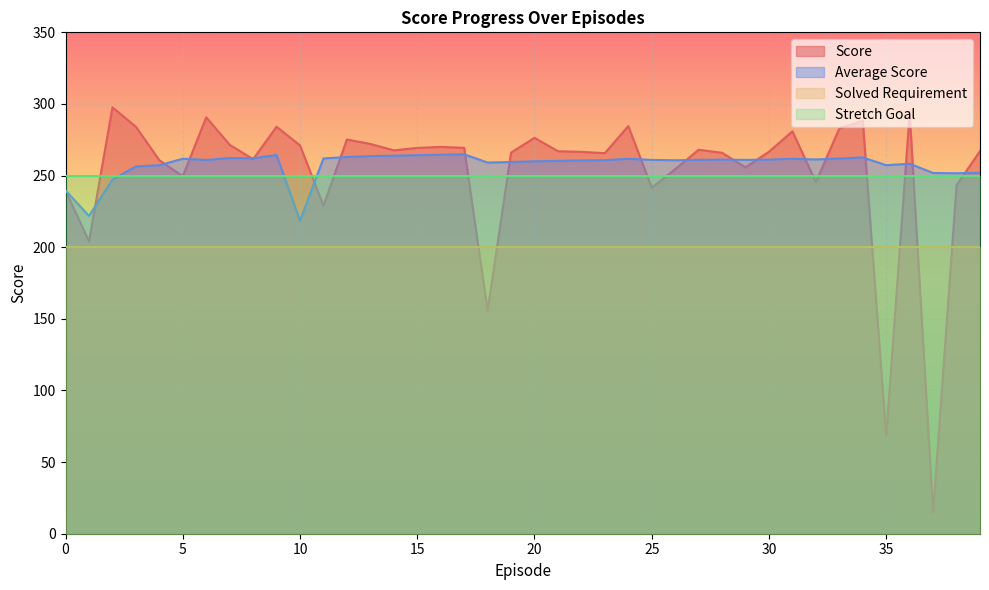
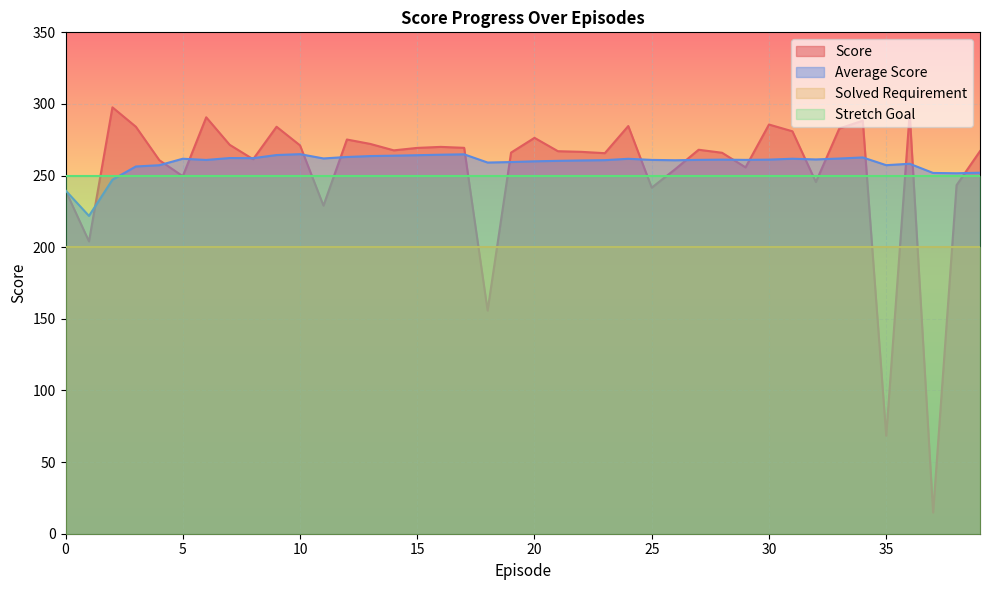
Average Score, 10: 219 -> 265
Score, 30: 267 -> 286
